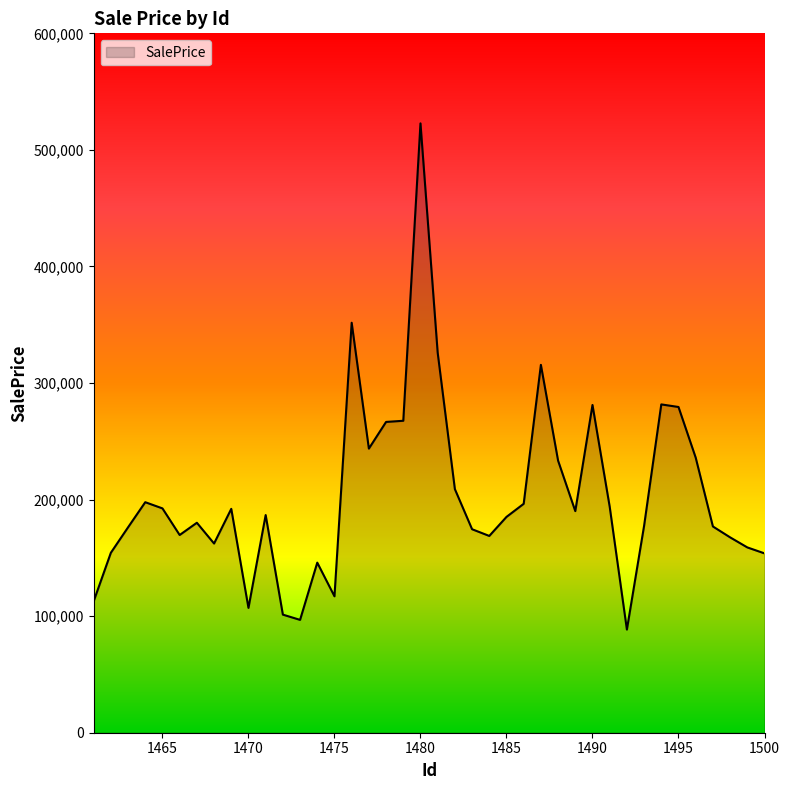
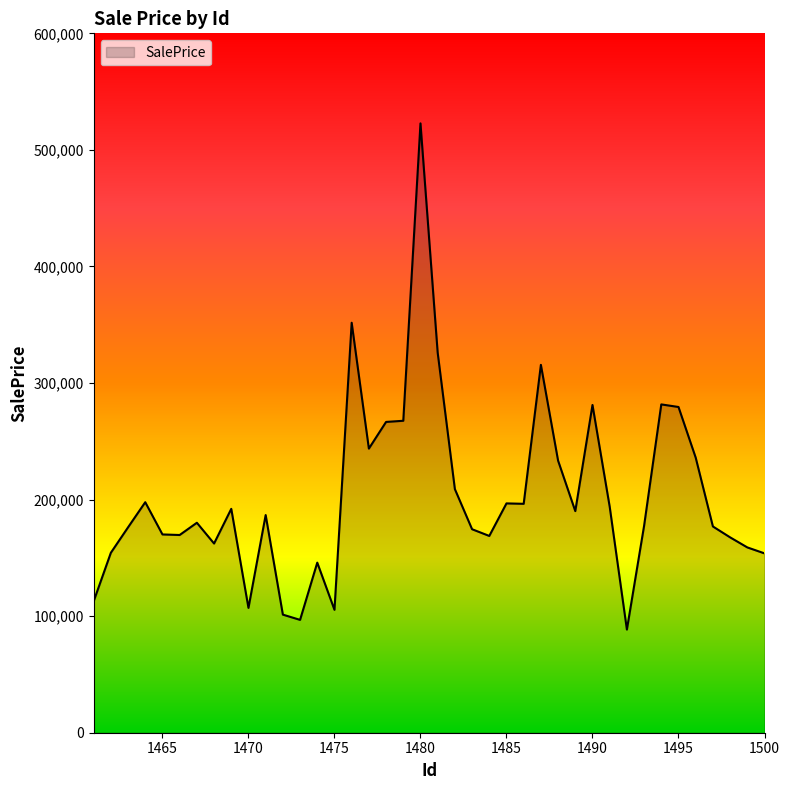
1465: 192,000 -> 170,000
1475: 117,000 -> 105,000
1485: 185,000 -> 197,000
